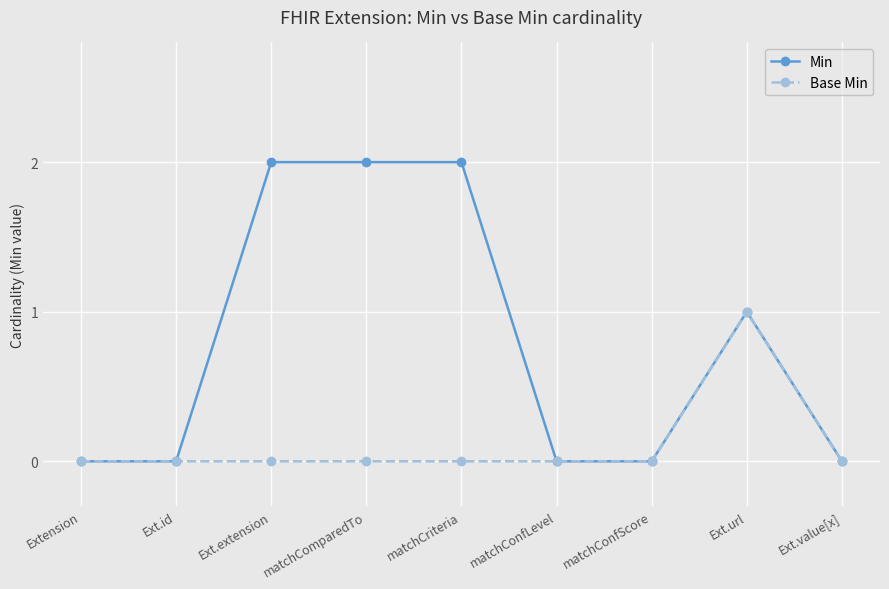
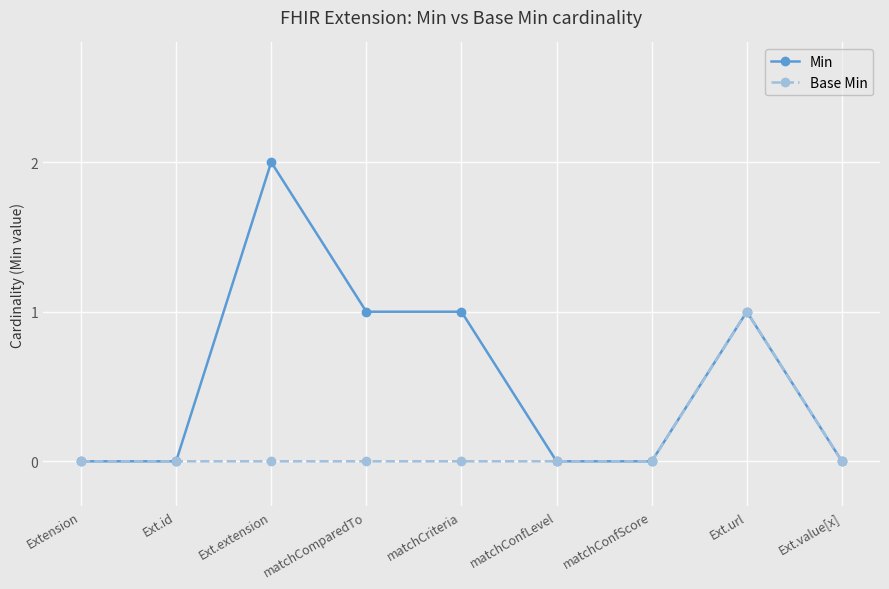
Min, matchComparedTo: 2 -> 1
Min, matchCriteria: 2 -> 1
